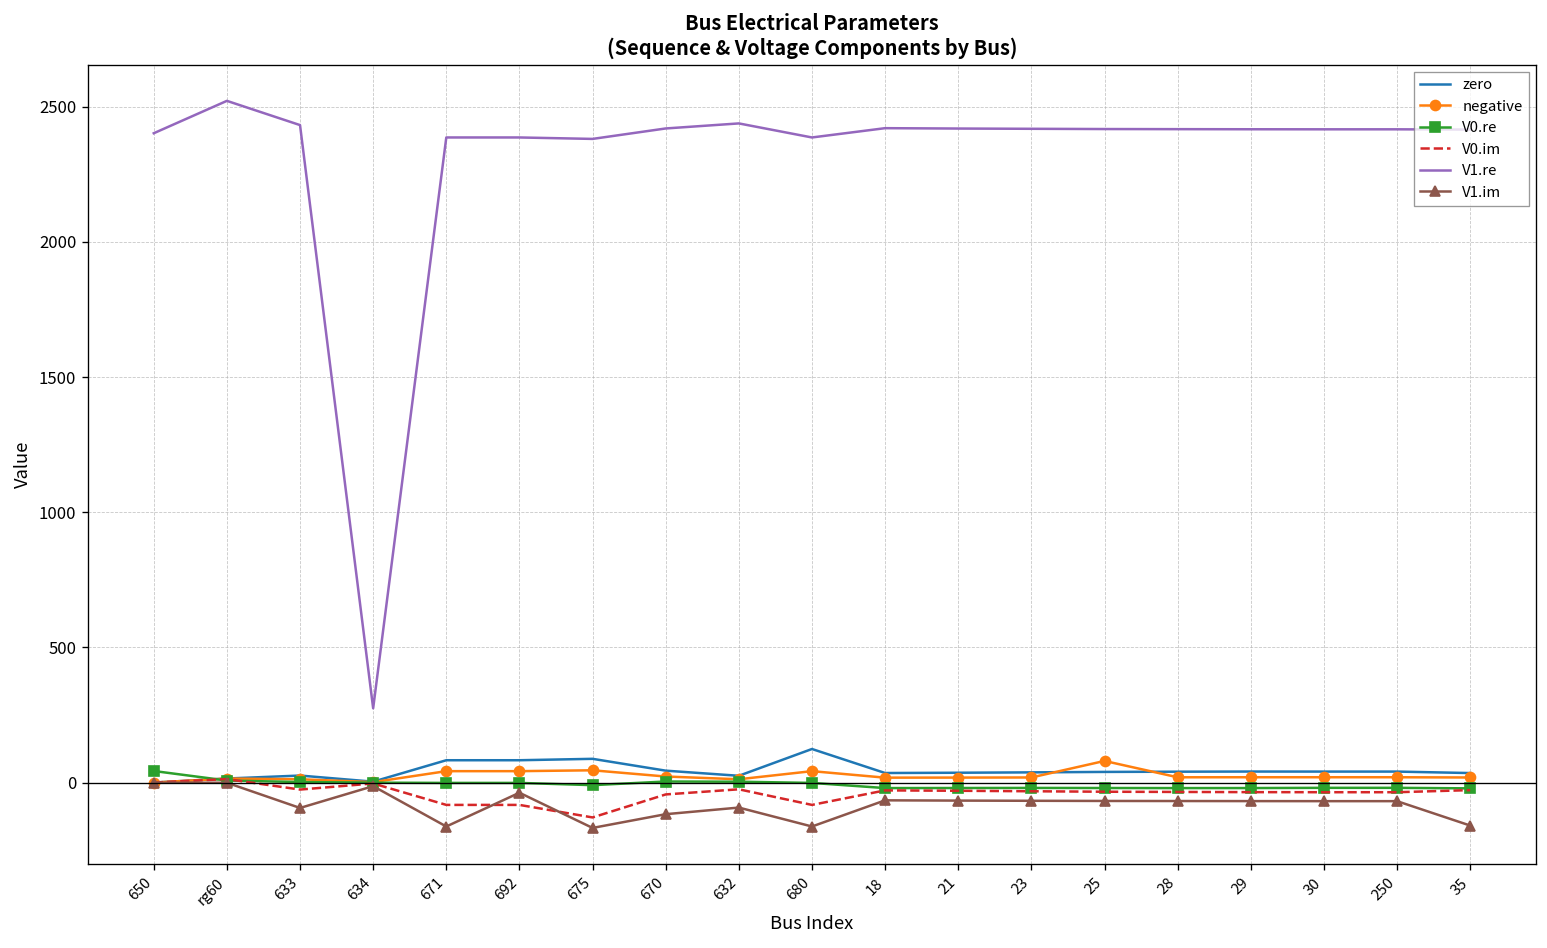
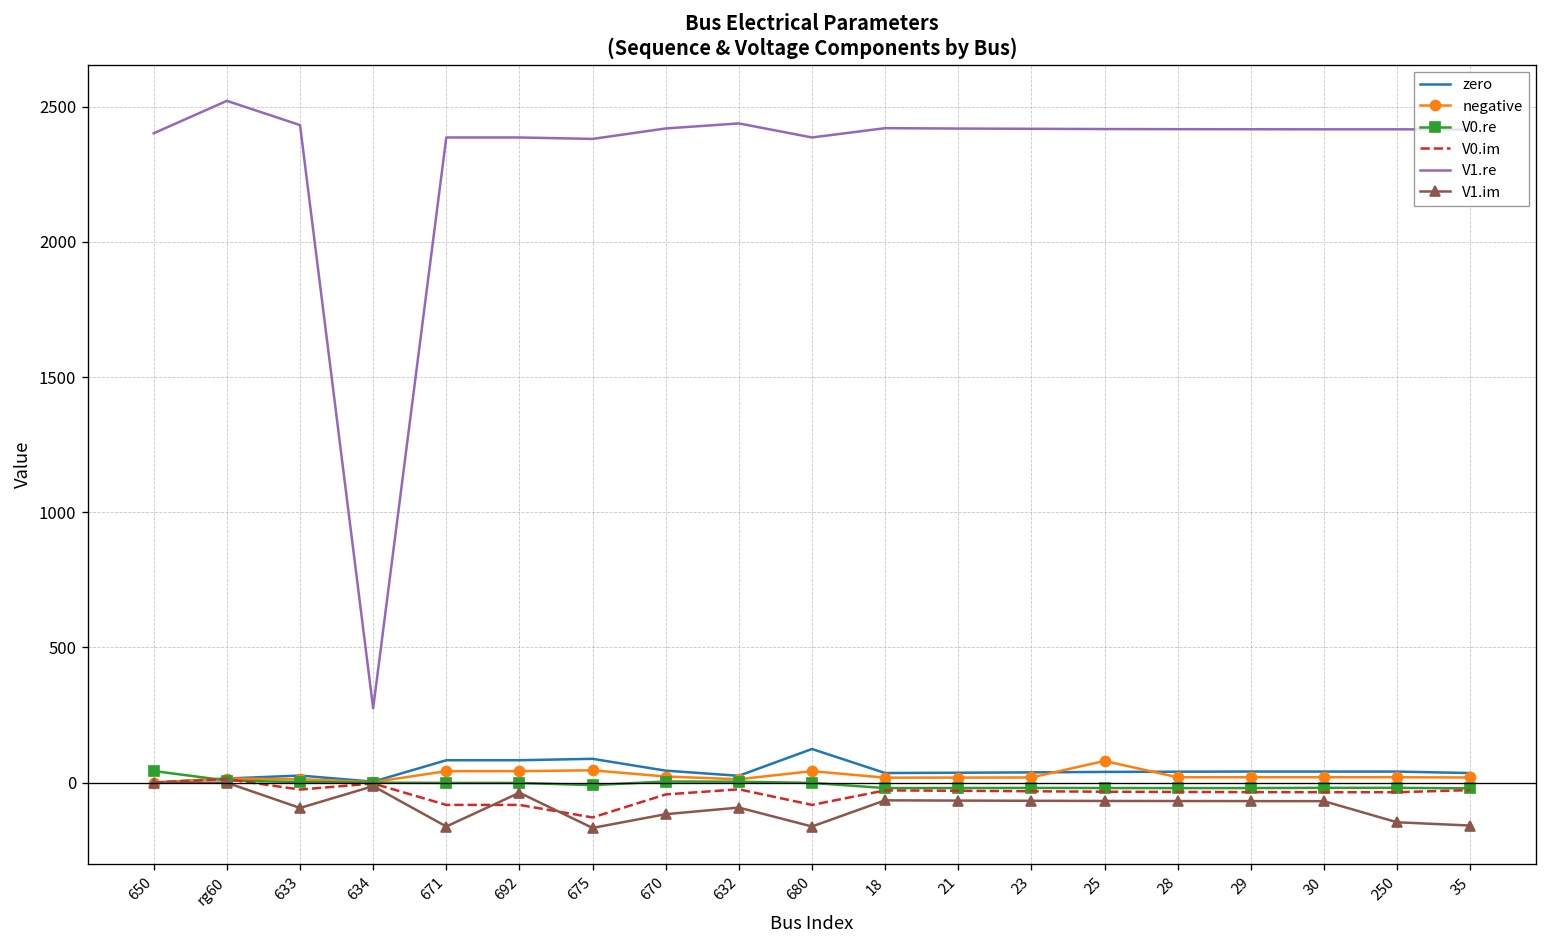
V1.im, 250: -70 -> -150
